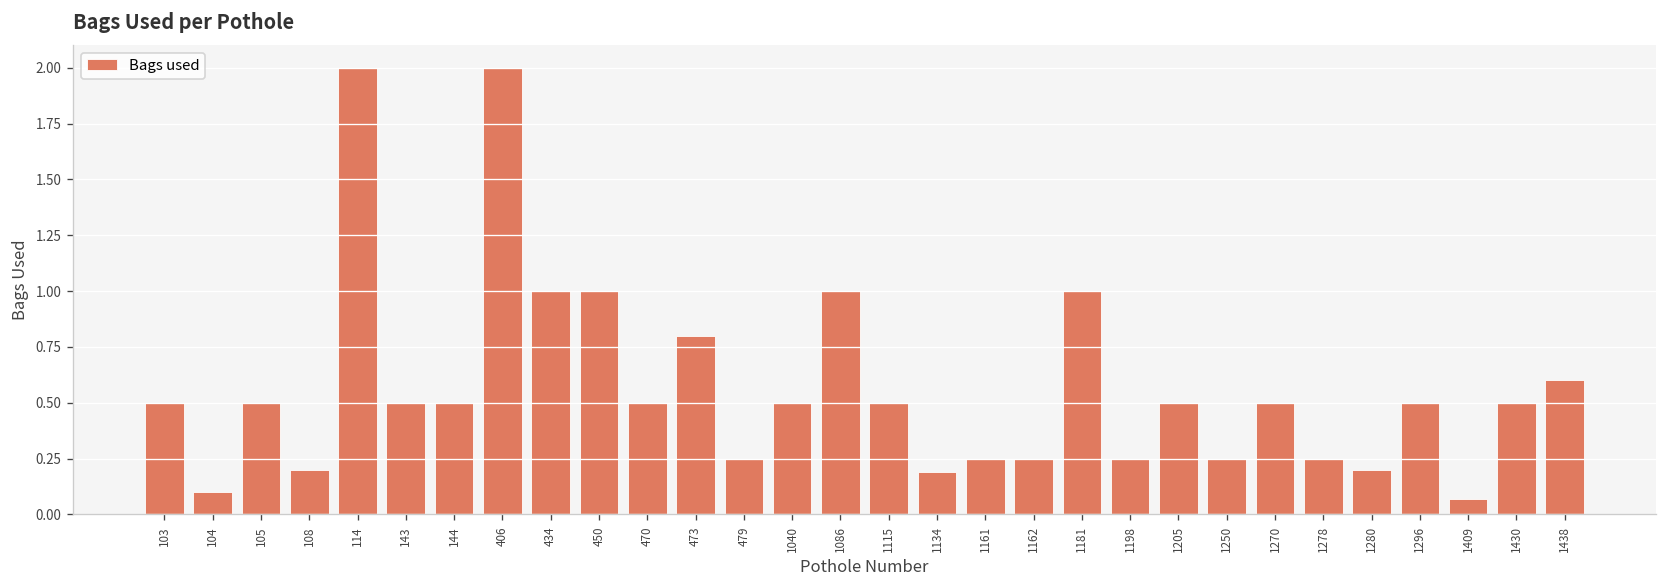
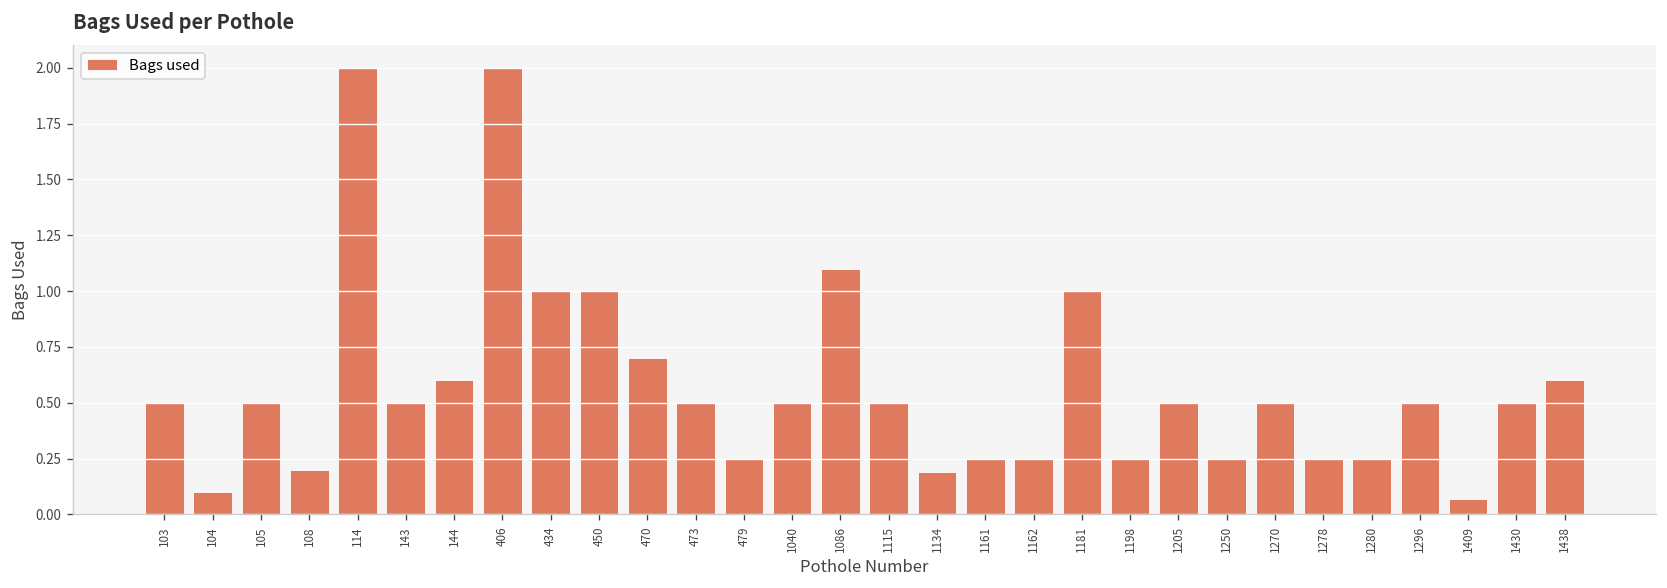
144: 0.5 -> 0.6
470: 0.5 -> 0.7
473: 0.8 -> 0.5
1086: 1.0 -> 1.1
1280: 0.20 -> 0.25
